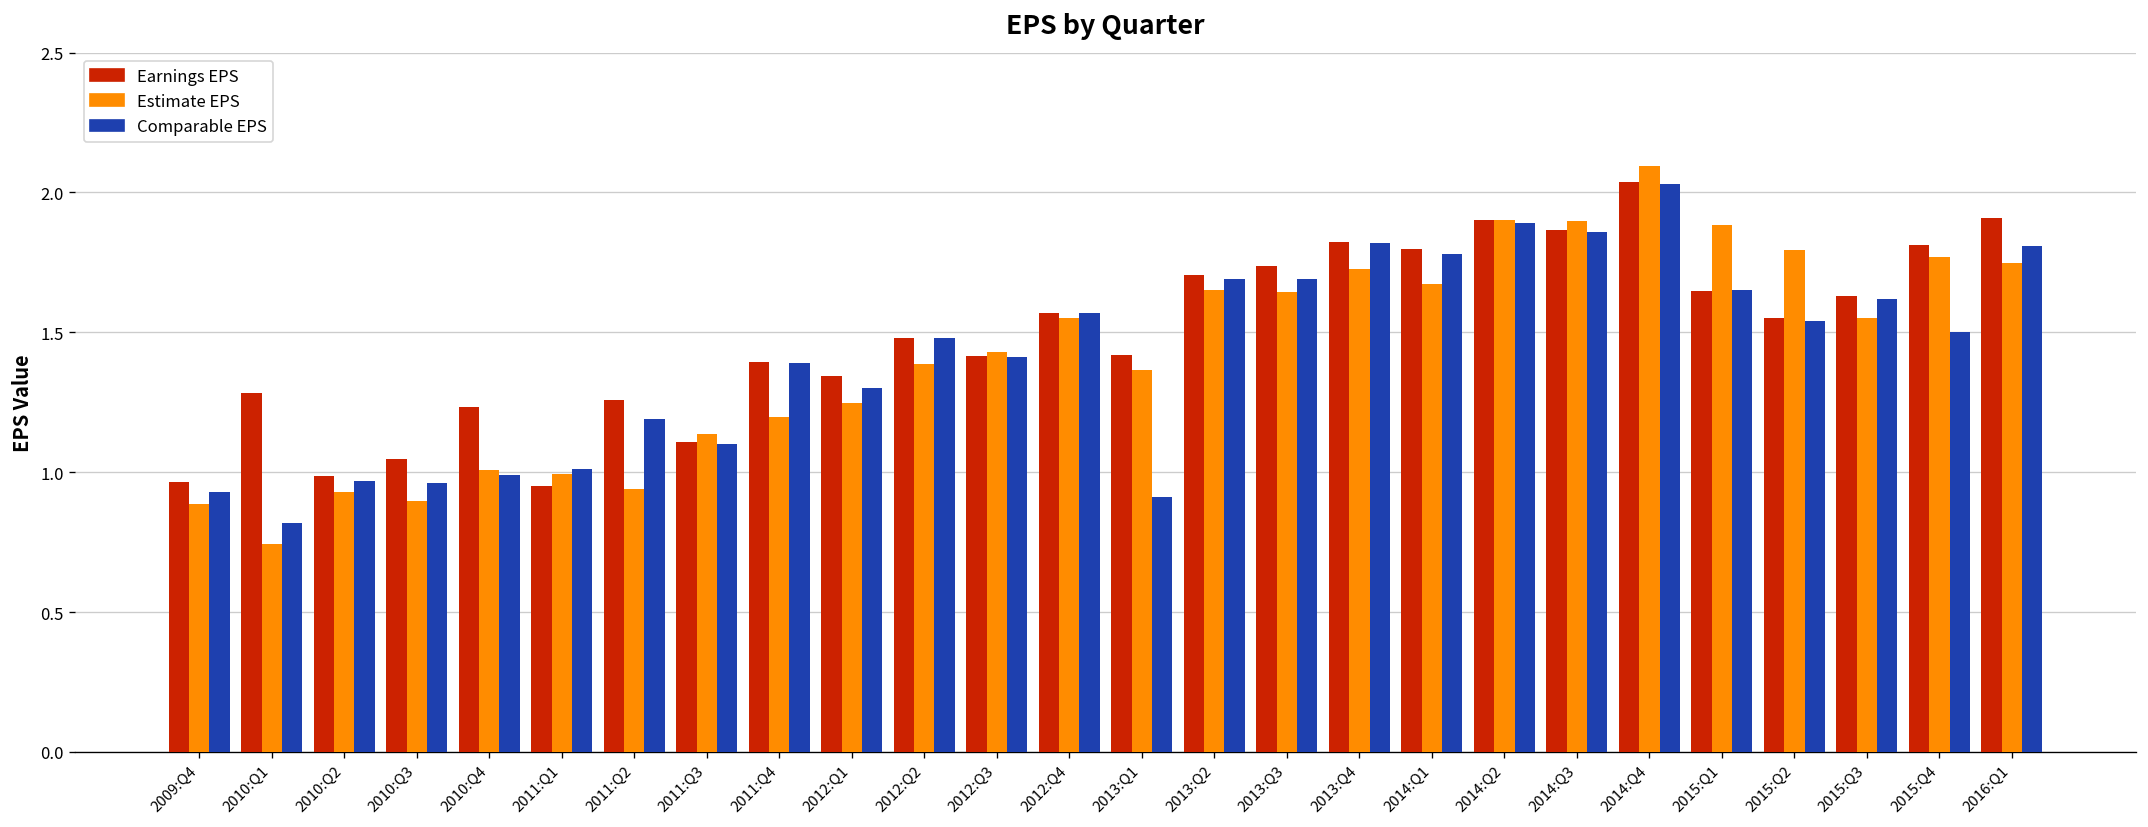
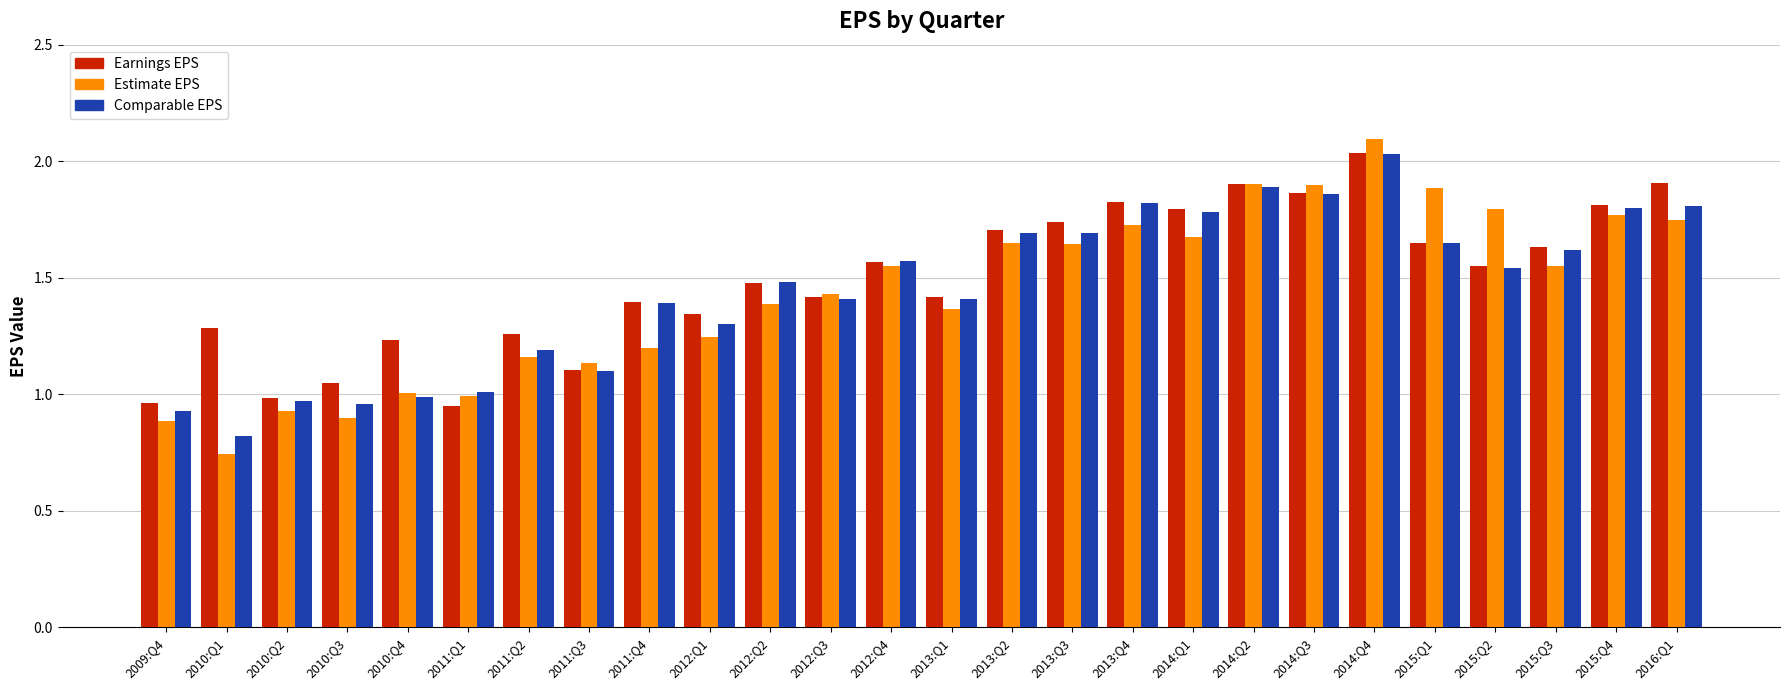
Estimate EPS, 2011:Q2: 0.94 -> 1.16
Comparable EPS, 2013:Q1: 0.91 -> 1.41
Comparable EPS, 2015:Q4: 1.5 -> 1.8
